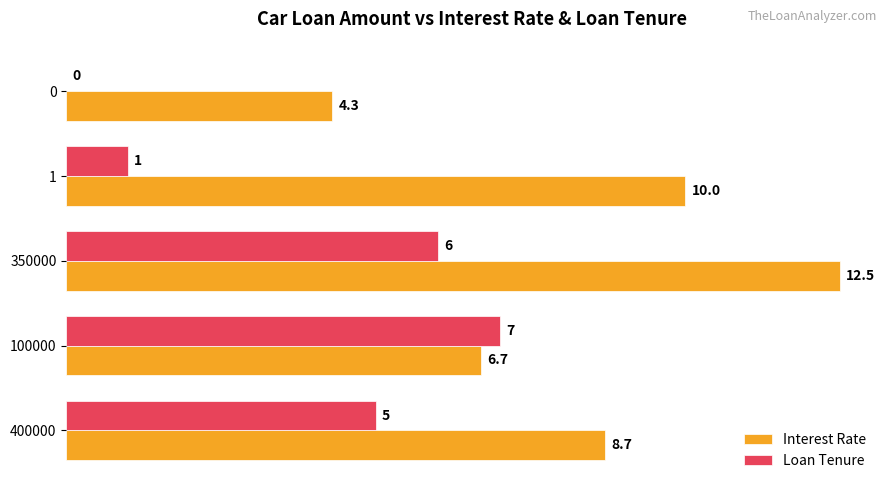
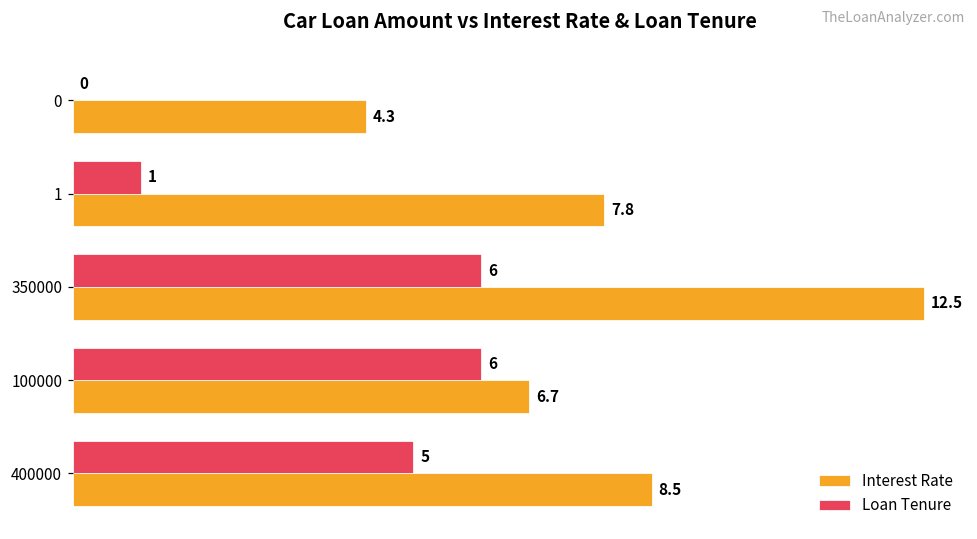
Interest Rate, 1: 10.0 -> 7.8
Loan Tenure, 100000: 7 -> 6
Interest Rate, 400000: 8.7 -> 8.5
